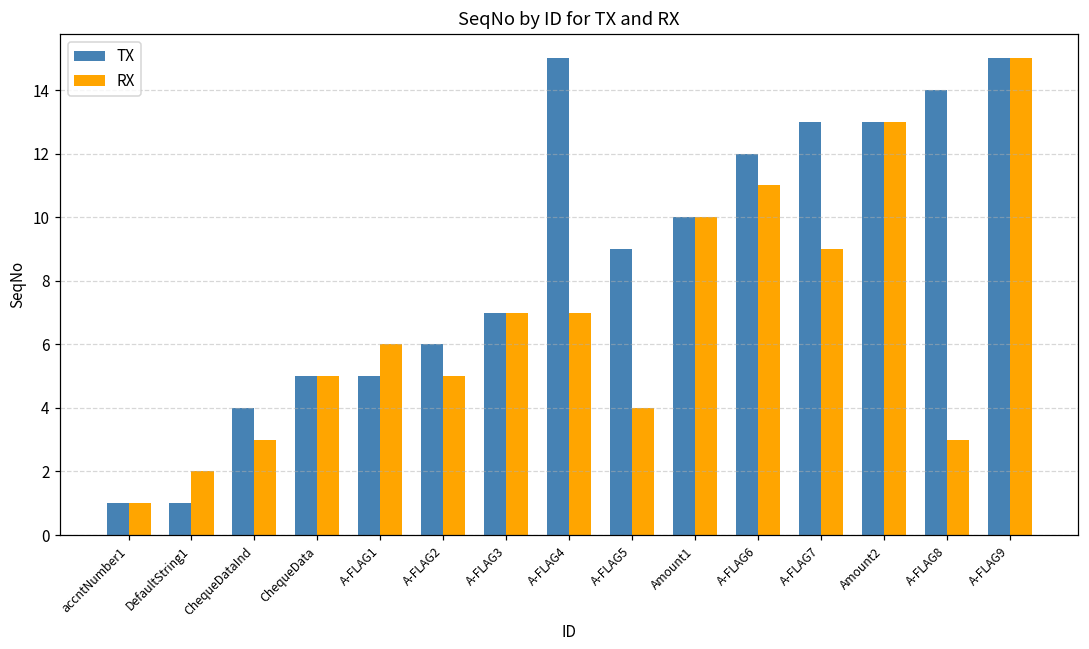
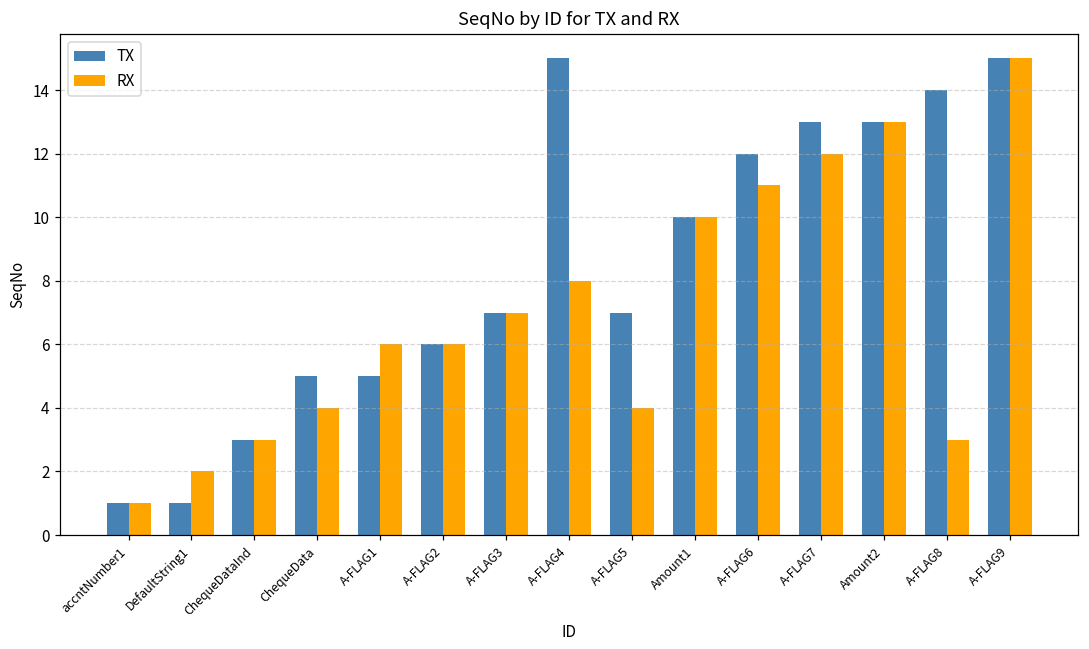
TX, ChequeDataInd: 4 -> 3
RX, ChequeData: 5 -> 4
RX, A-FLAG2: 5 -> 6
RX, A-FLAG4: 7 -> 8
TX, A-FLAG5: 9 -> 7
RX, A-FLAG7: 9 -> 12
